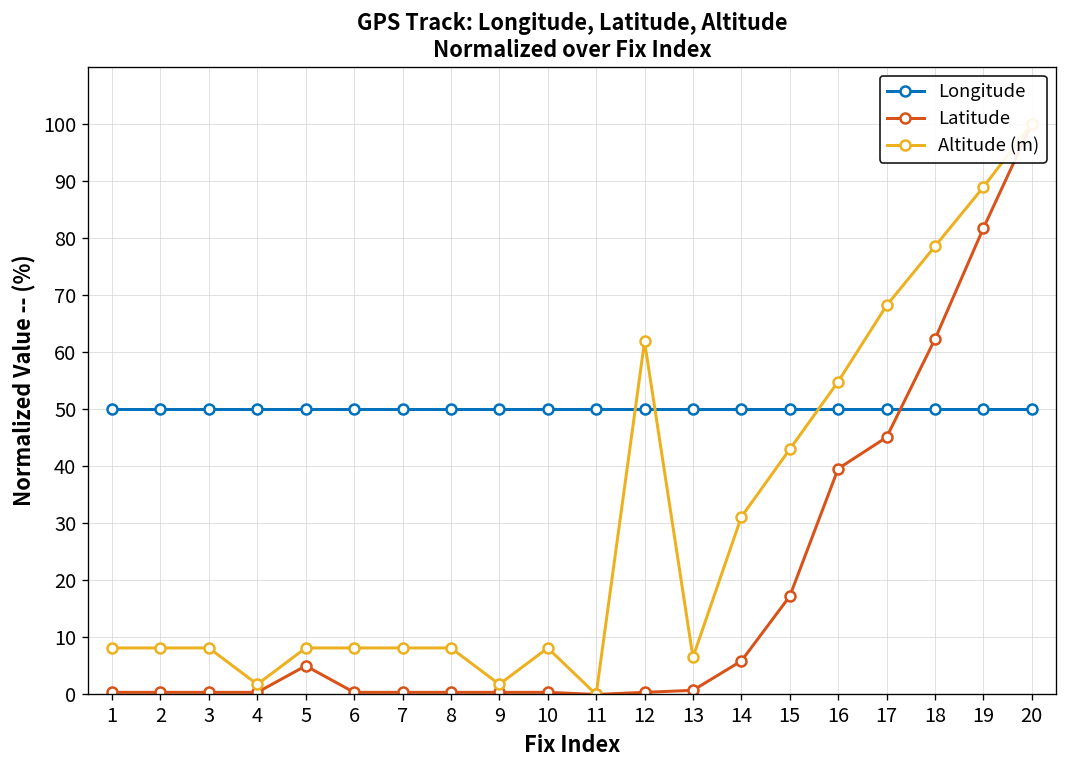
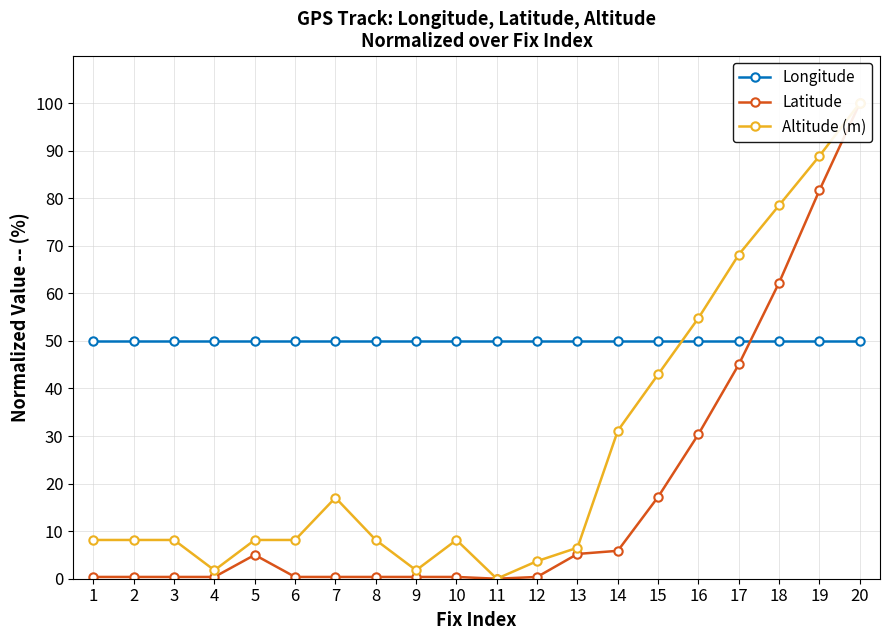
Altitude (m), 7: 8 -> 17
Altitude (m), 12: 62 -> 4
Latitude, 13: 1 -> 5
Latitude, 16: 40 -> 30
